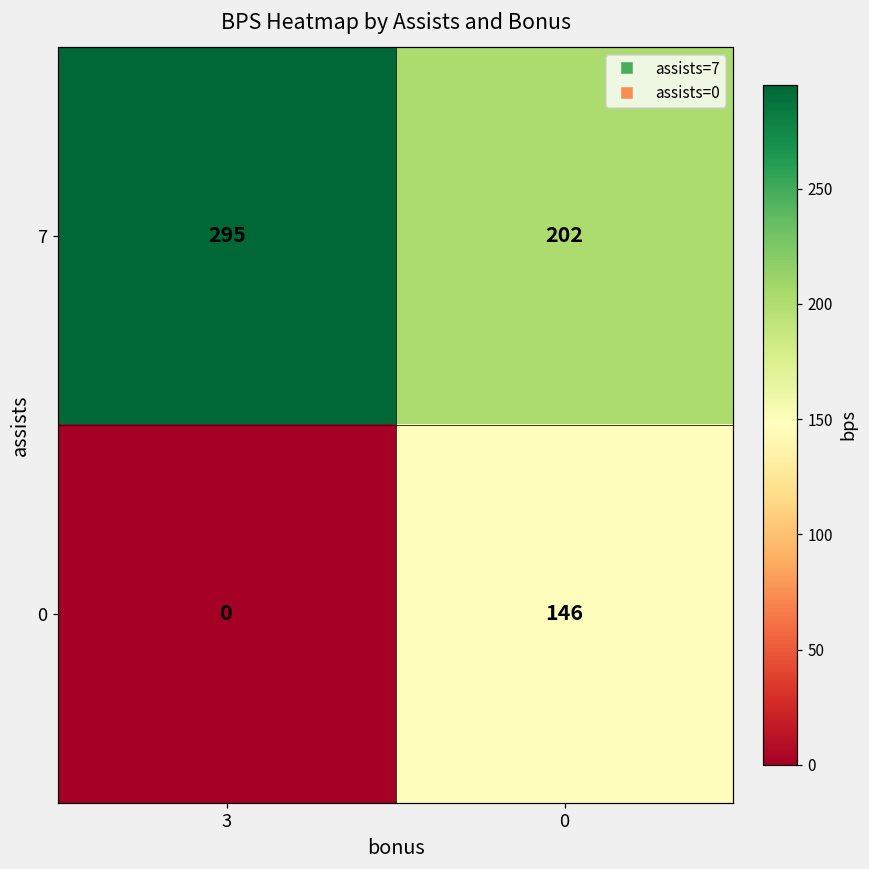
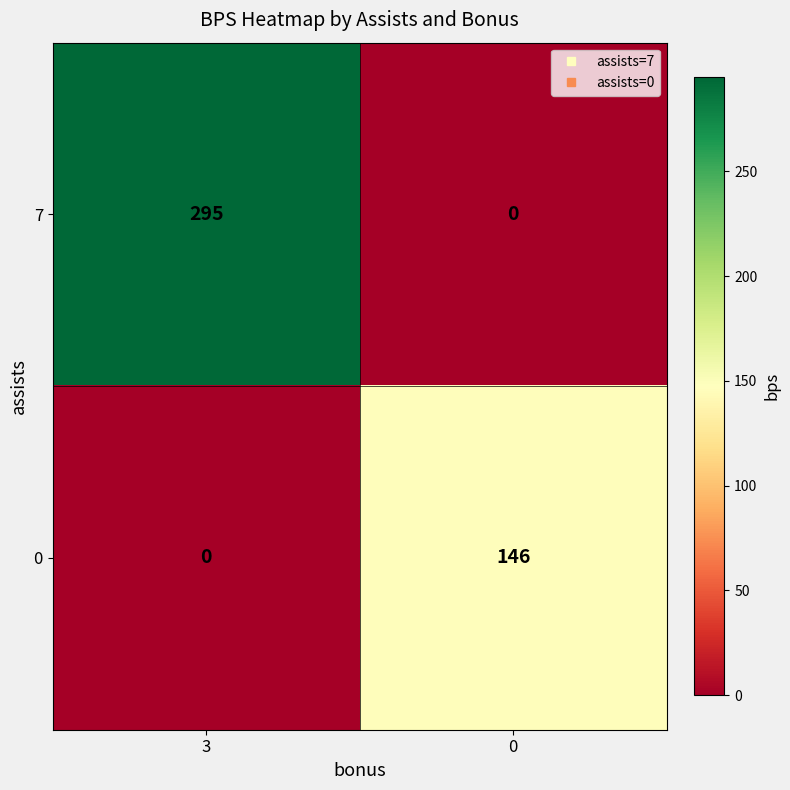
7, 0: 202 -> 0
